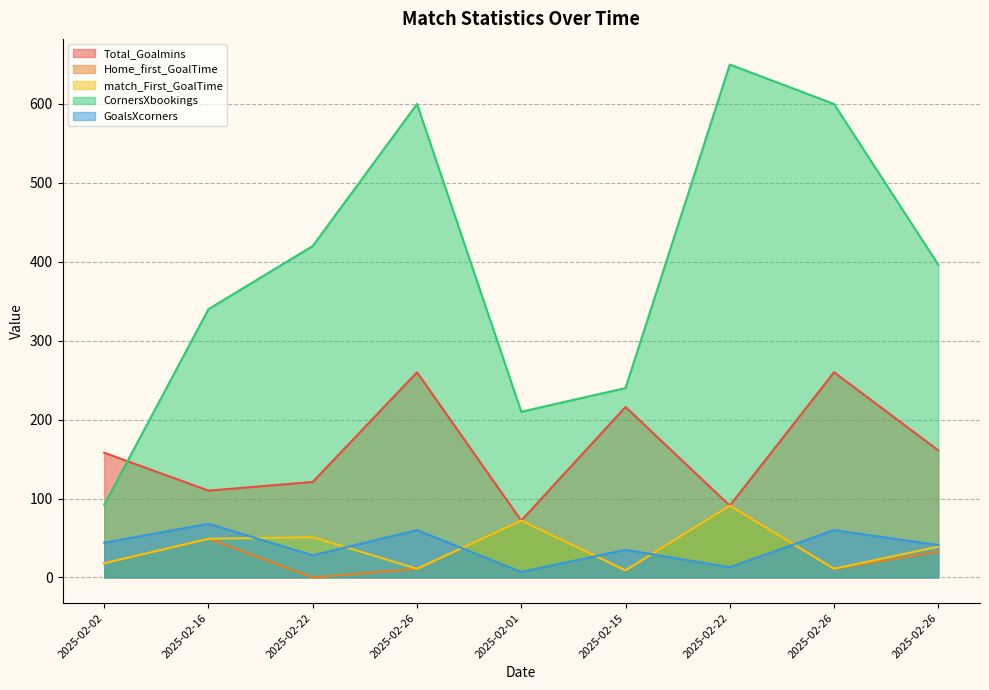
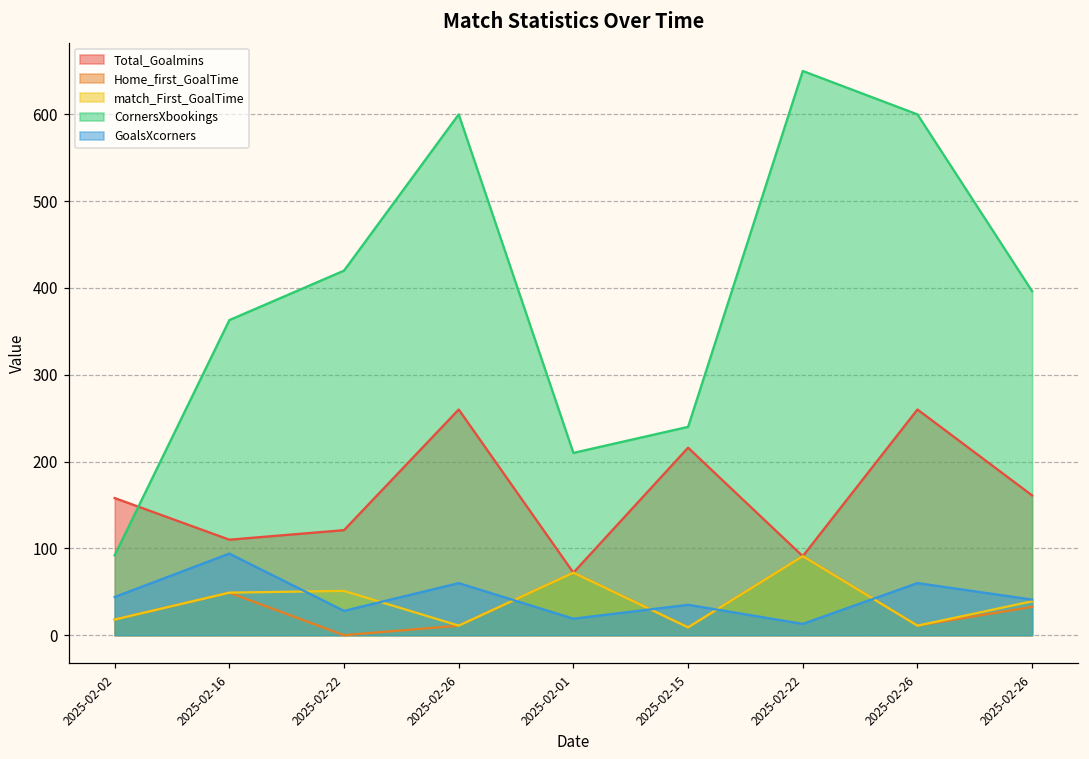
CornersXbookings, 2025-02-16: 340 -> 360
GoalsXcorners, 2025-02-16: 70 -> 90
GoalsXcorners, 2025-02-01: 10 -> 20
